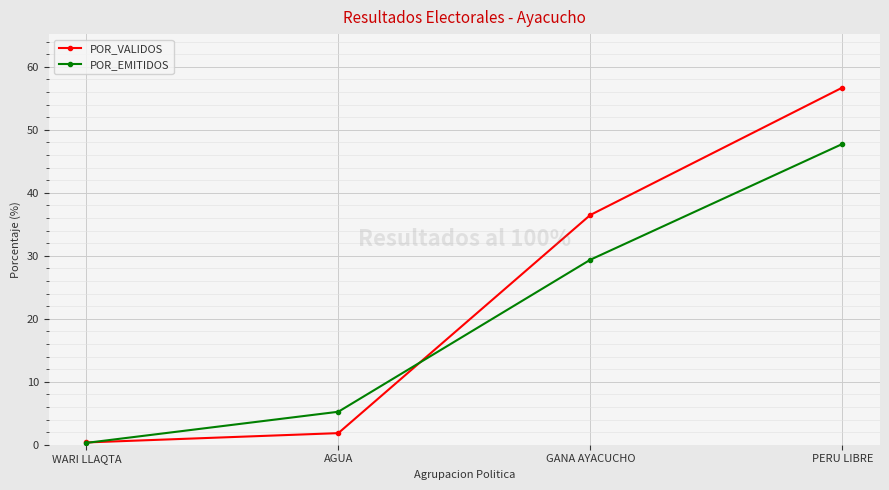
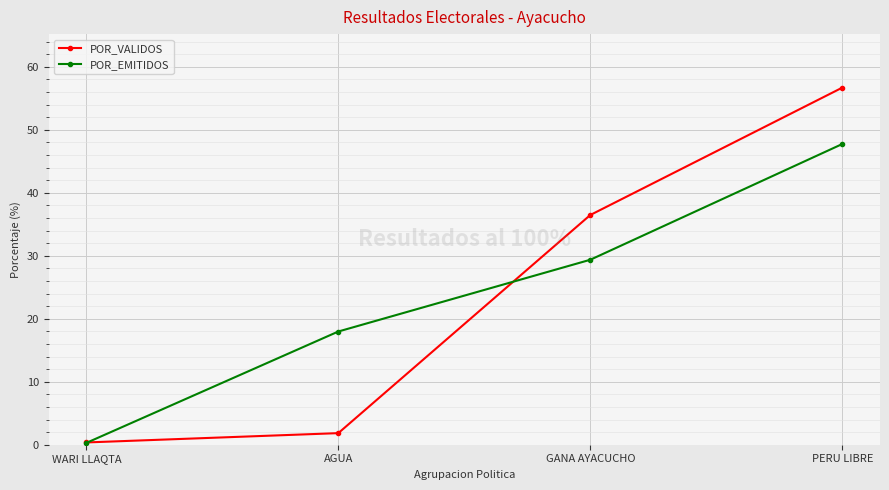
POR_EMITIDOS, AGUA: 5 -> 18
